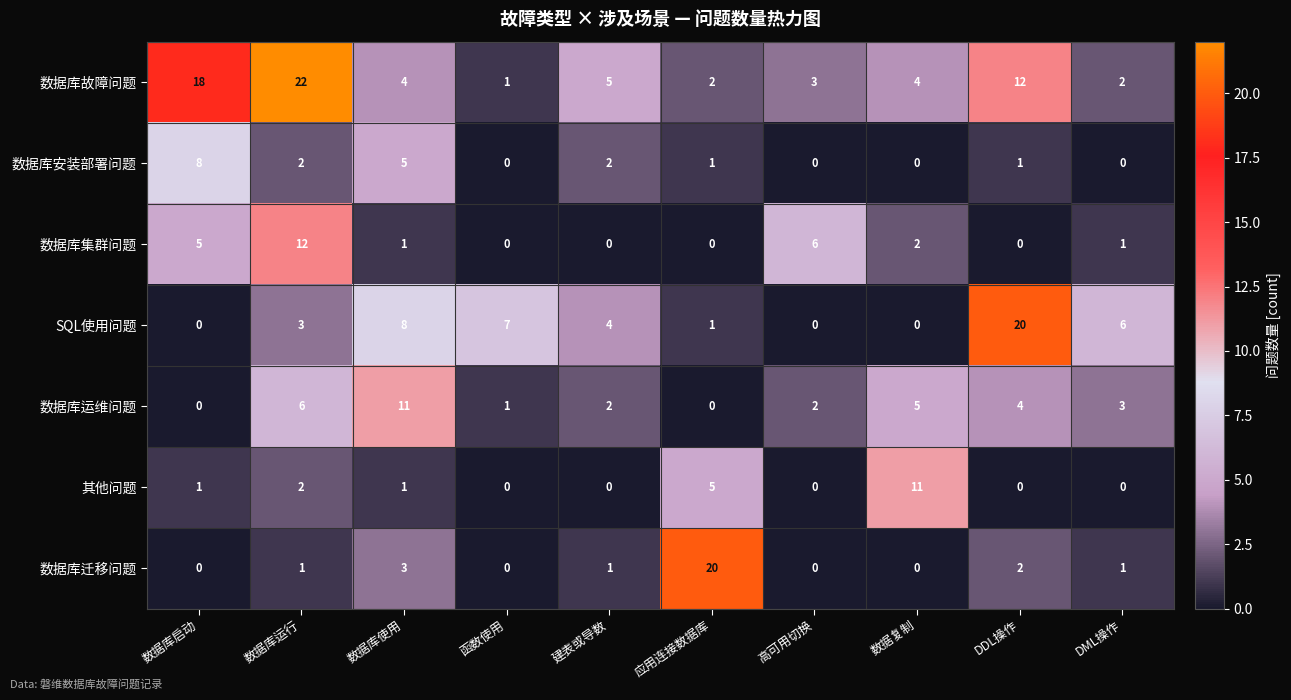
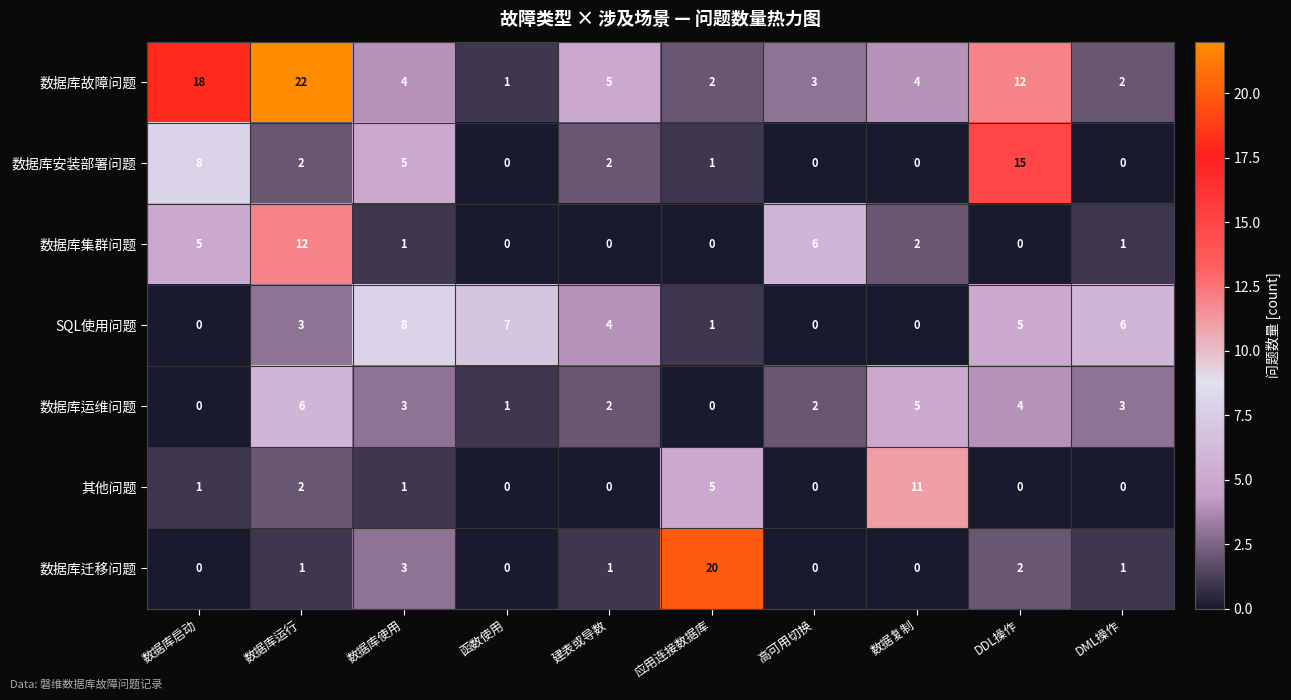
数据库安装部署问题, DDL操作: 1 -> 15
SQL使用问题, DDL操作: 20 -> 5
数据库运维问题, 数据库使用: 11 -> 3
